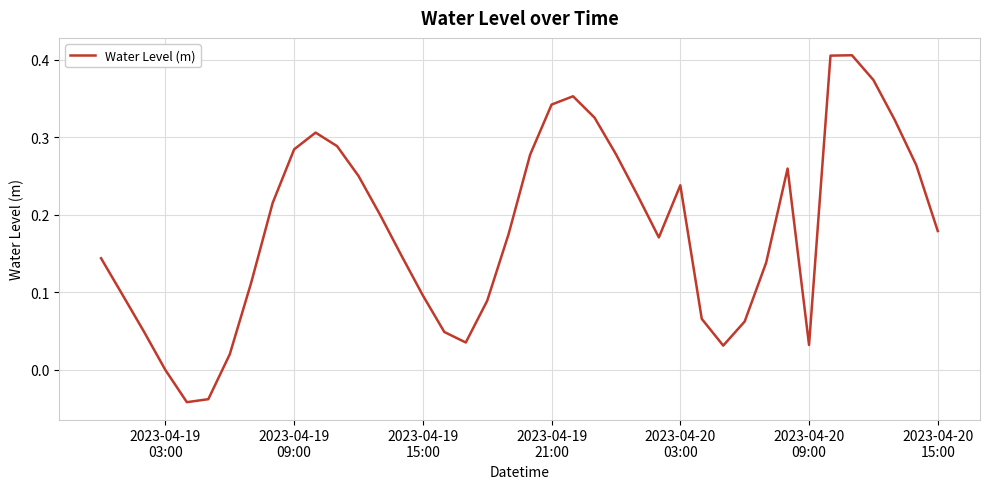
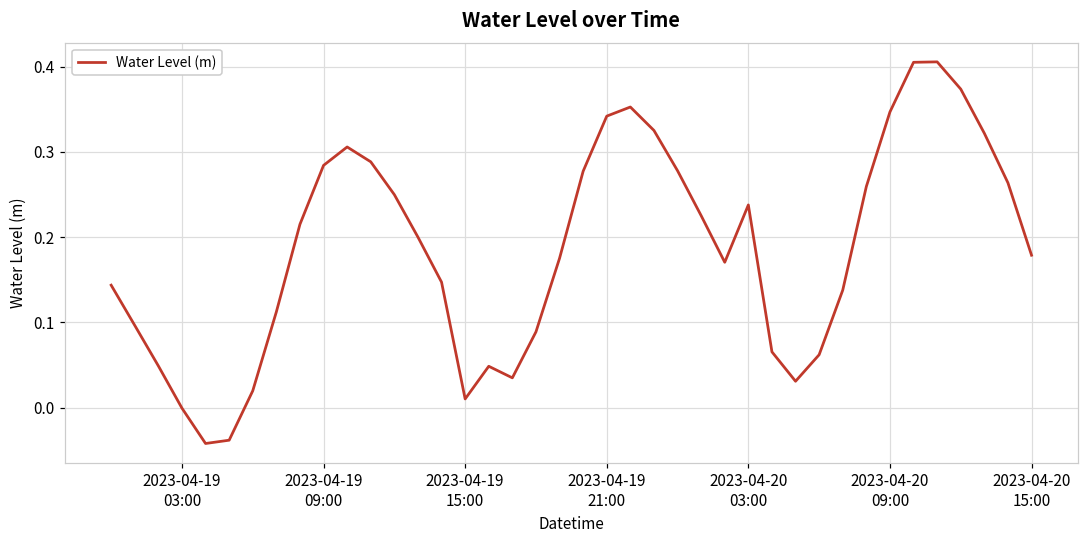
2023-04-19 15:00: 0.10 -> 0.01
2023-04-20 09:00: 0.03 -> 0.35
